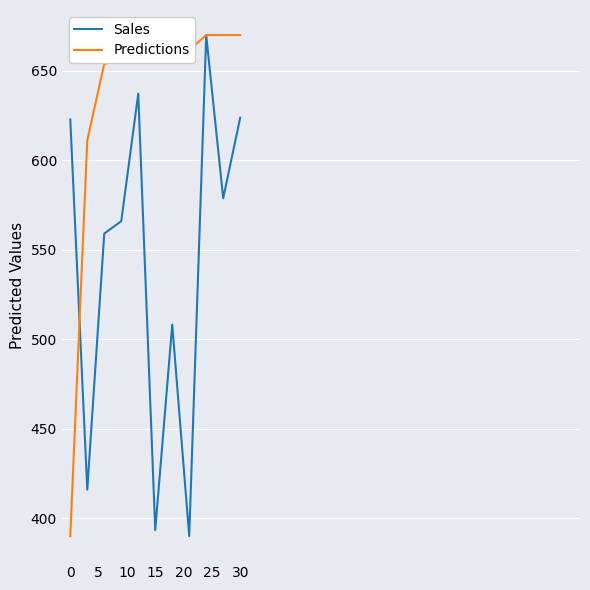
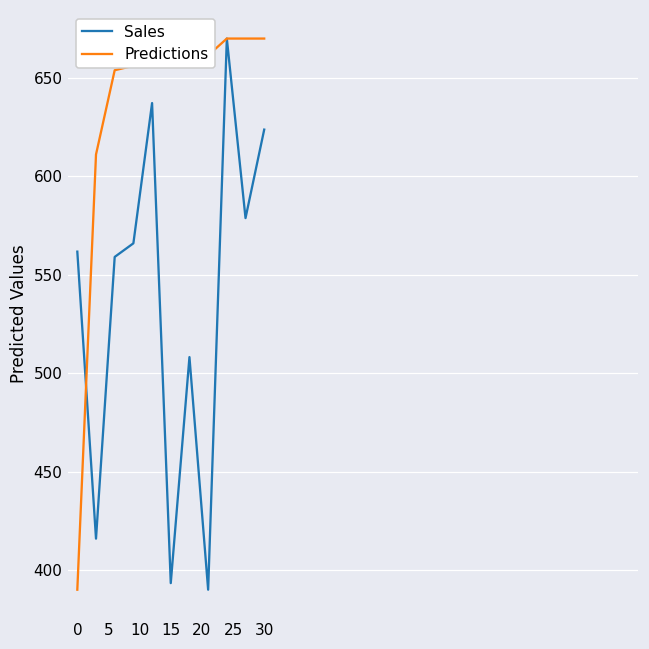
Sales, 0: 623 -> 562
